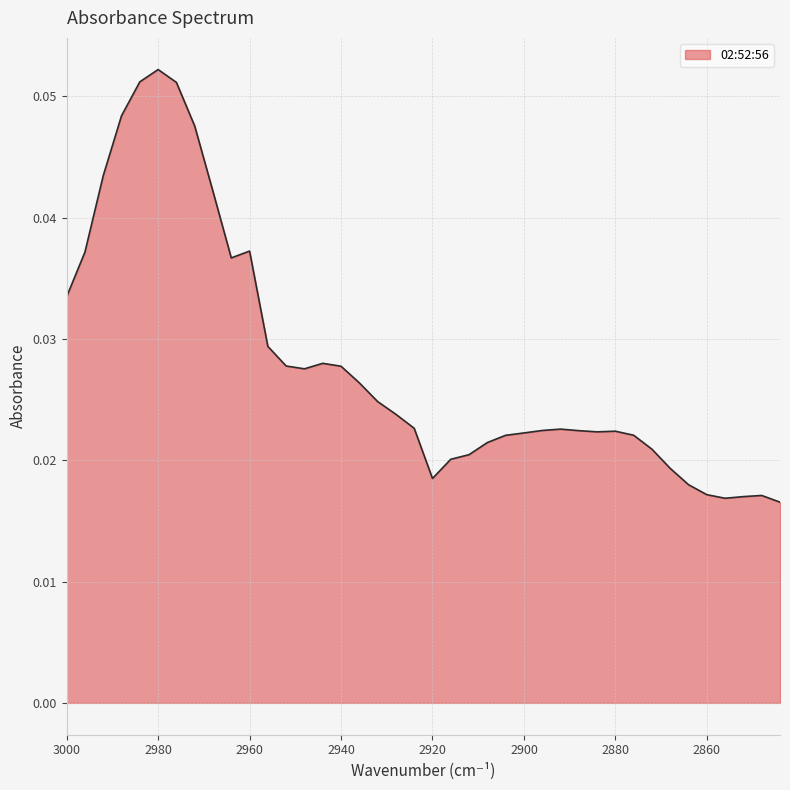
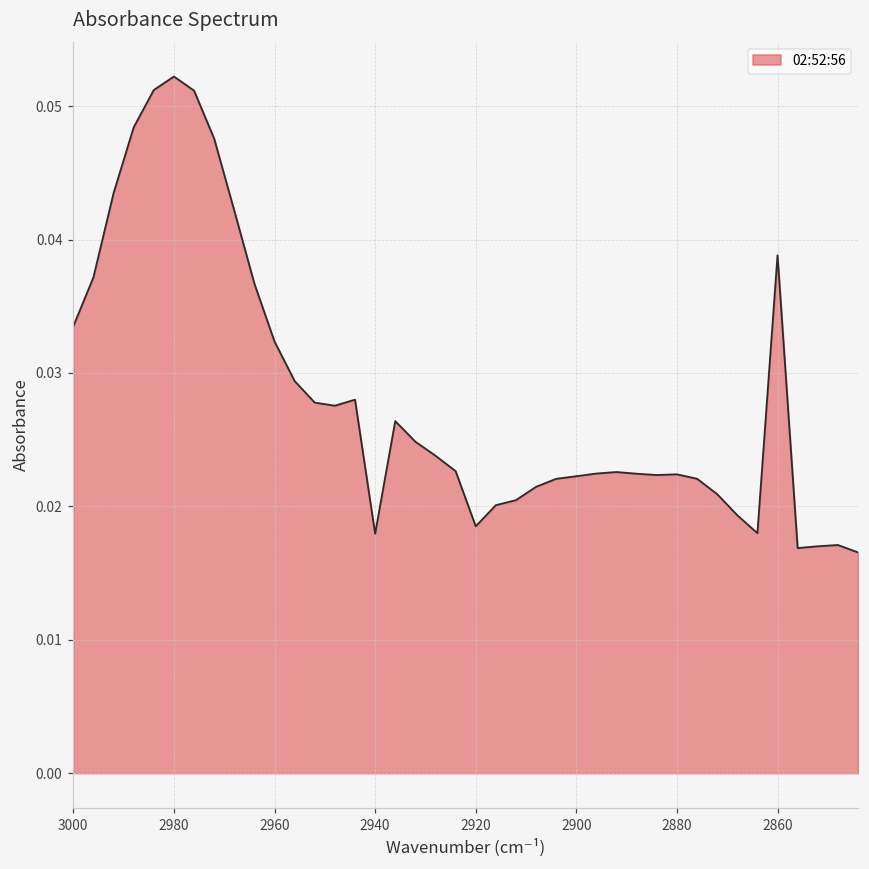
2960: 0.0373 -> 0.0324
2940: 0.0278 -> 0.0179
2860: 0.0172 -> 0.0388
